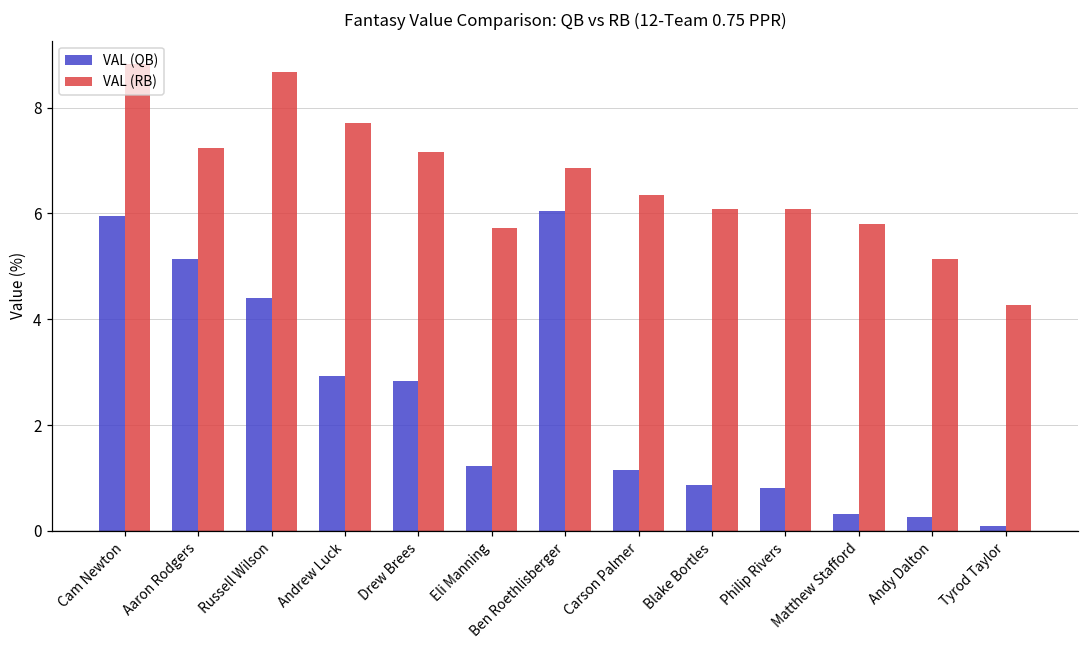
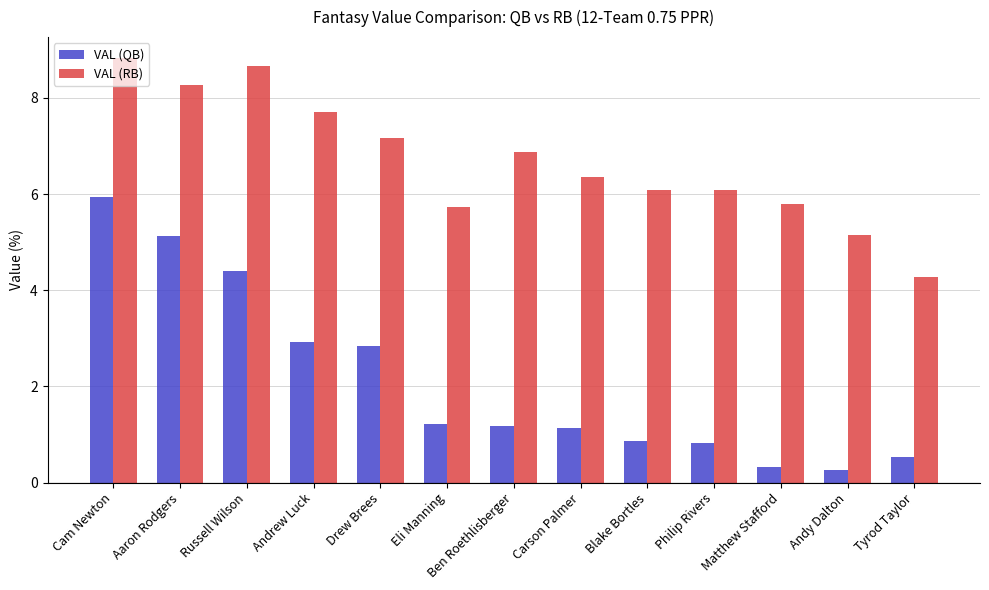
VAL (RB), Aaron Rodgers: 7.2 -> 8.3
VAL (QB), Ben Roethlisberger: 6.0 -> 1.2
VAL (QB), Tyrod Taylor: 0.1 -> 0.5
